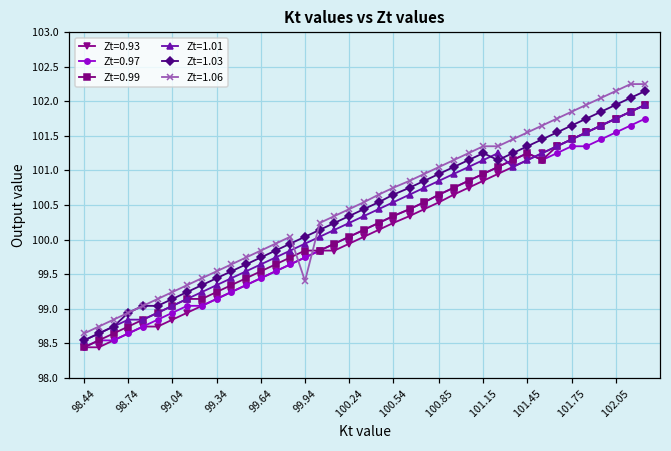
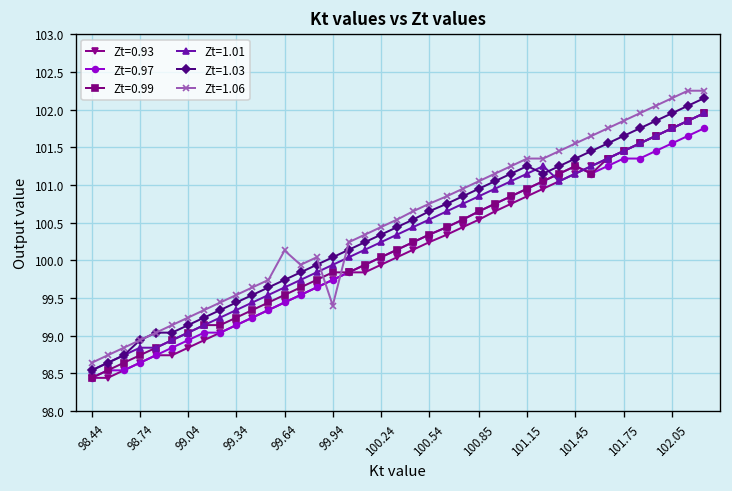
Zt=1.06, 99.64: 99.8 -> 100.1
